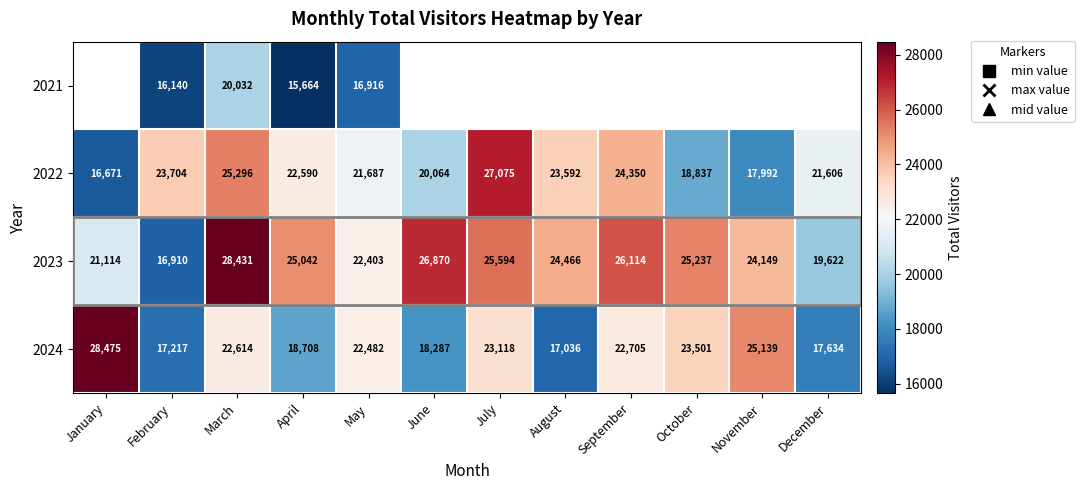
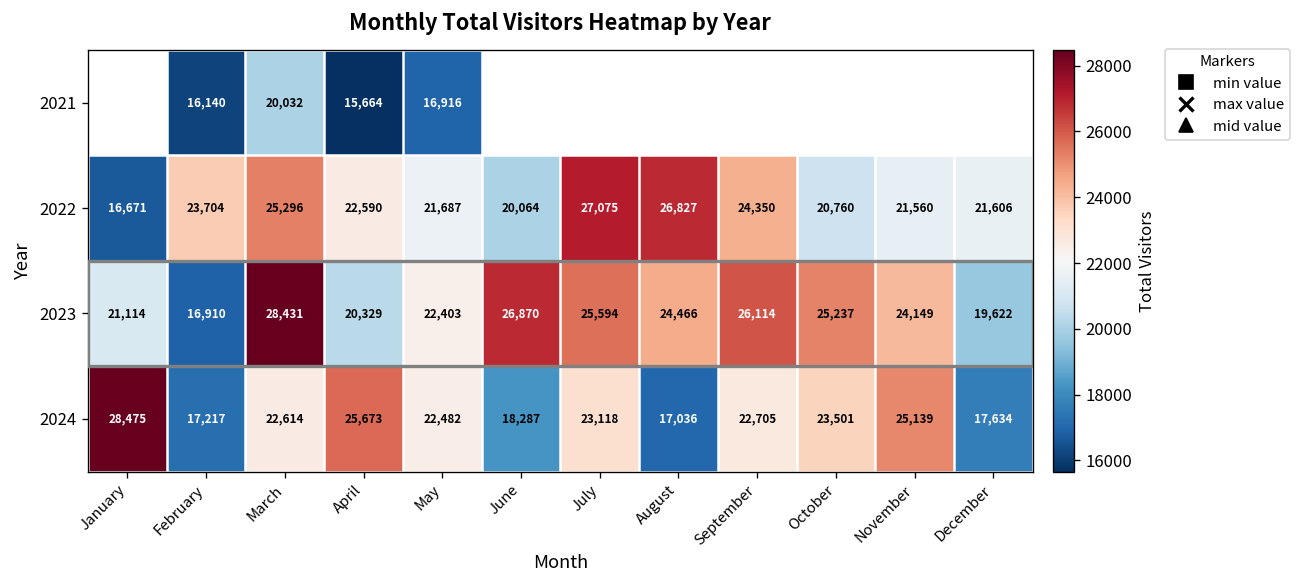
2022, August: 23,592 -> 26,827
2022, October: 18,837 -> 20,760
2022, November: 17,992 -> 21,560
2023, April: 25,042 -> 20,329
2024, April: 18,708 -> 25,673
